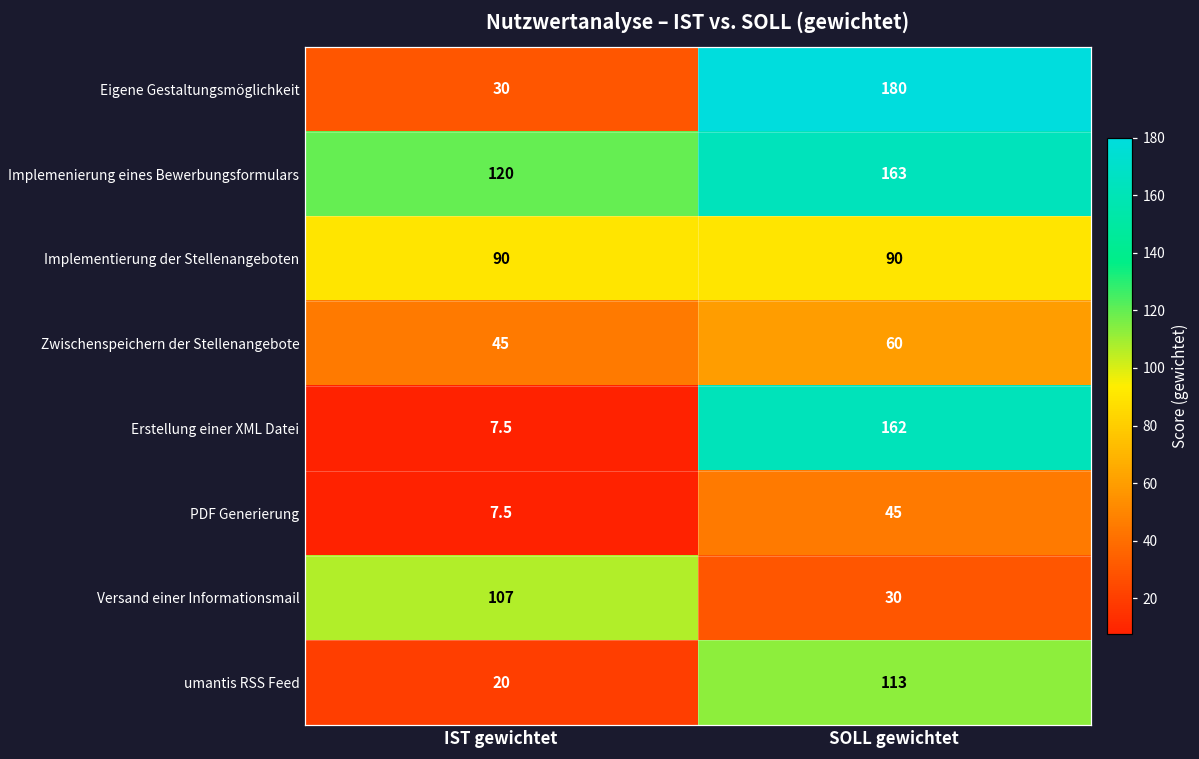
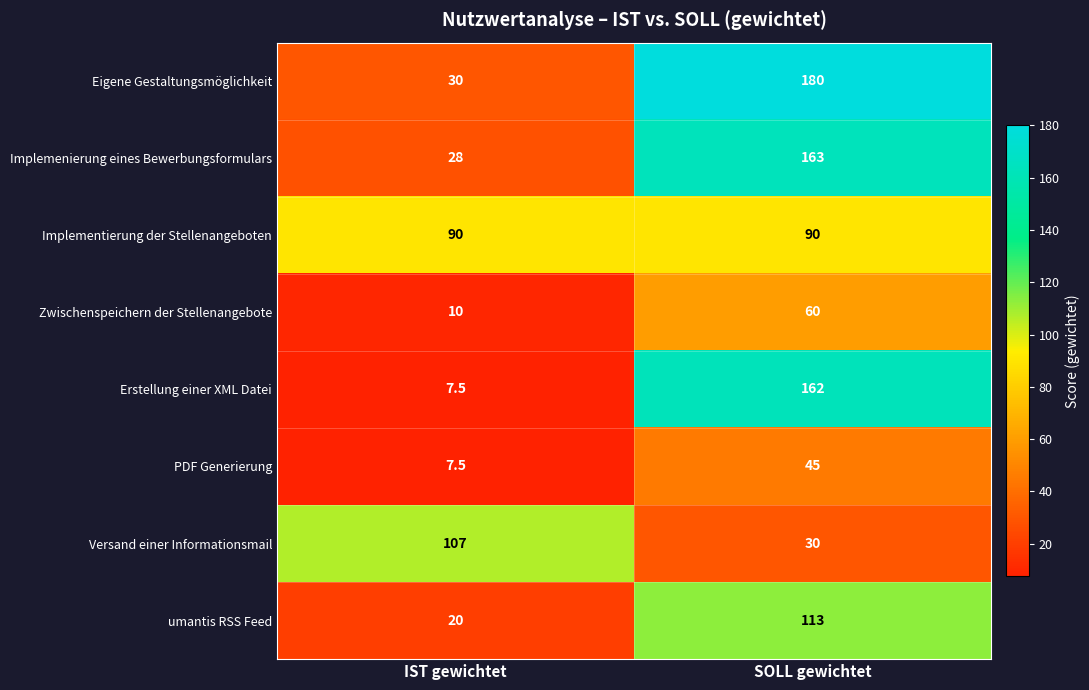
Implemenierung eines Bewerbungsformulars, IST gewichtet: 120 -> 28
Zwischenspeichern der Stellenangebote, IST gewichtet: 45 -> 10
